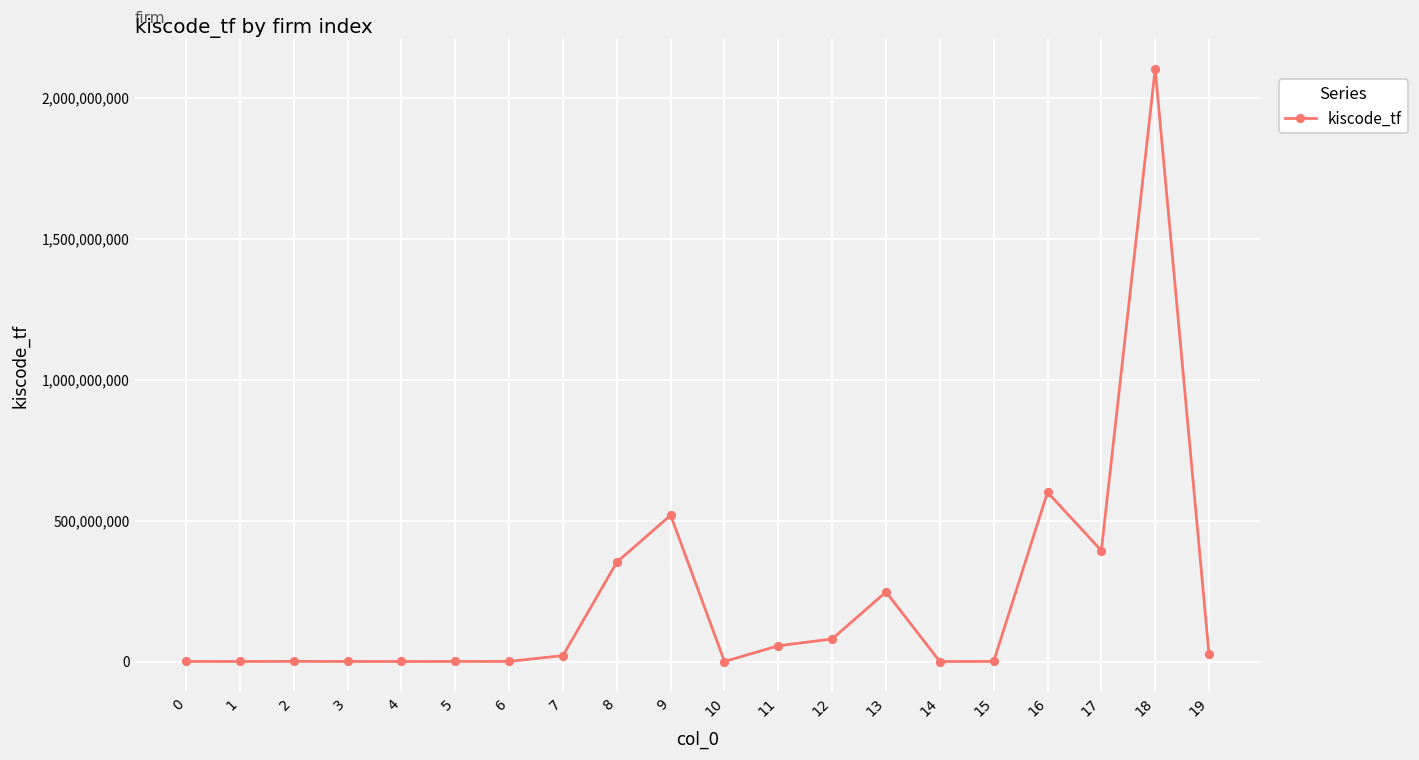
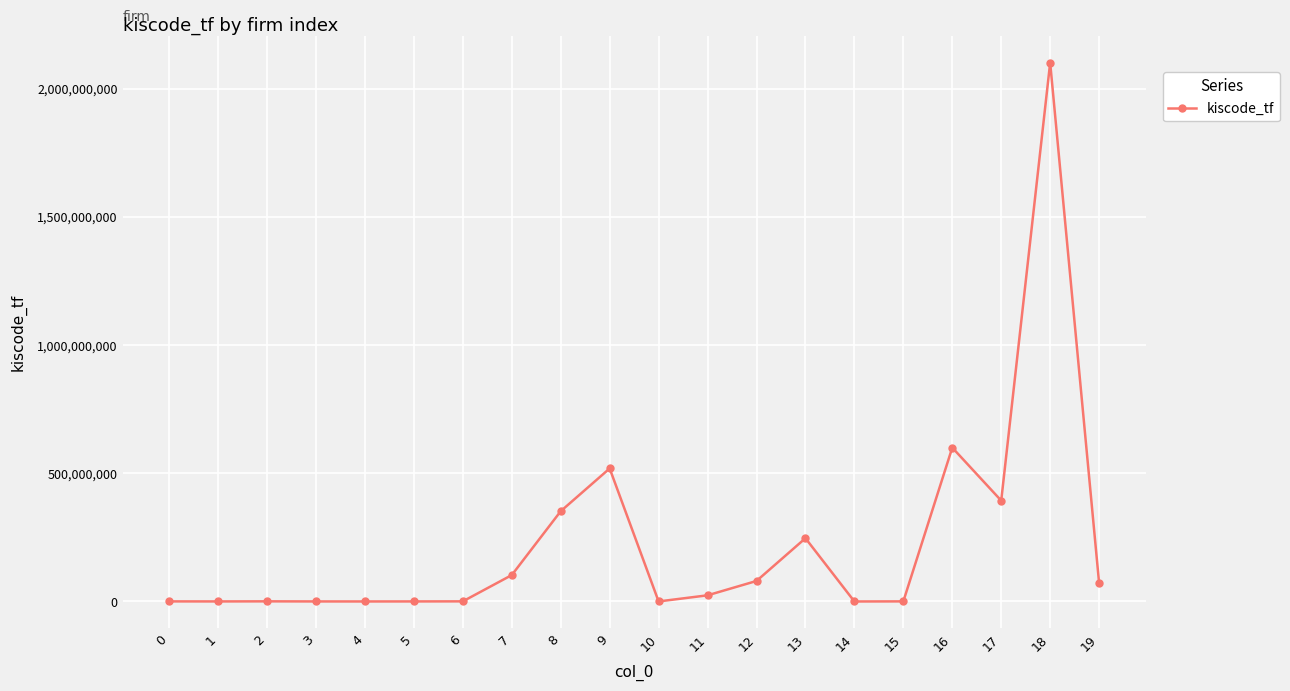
7: 20,000,000 -> 100,000,000
11: 60,000,000 -> 20,000,000
19: 30,000,000 -> 70,000,000
